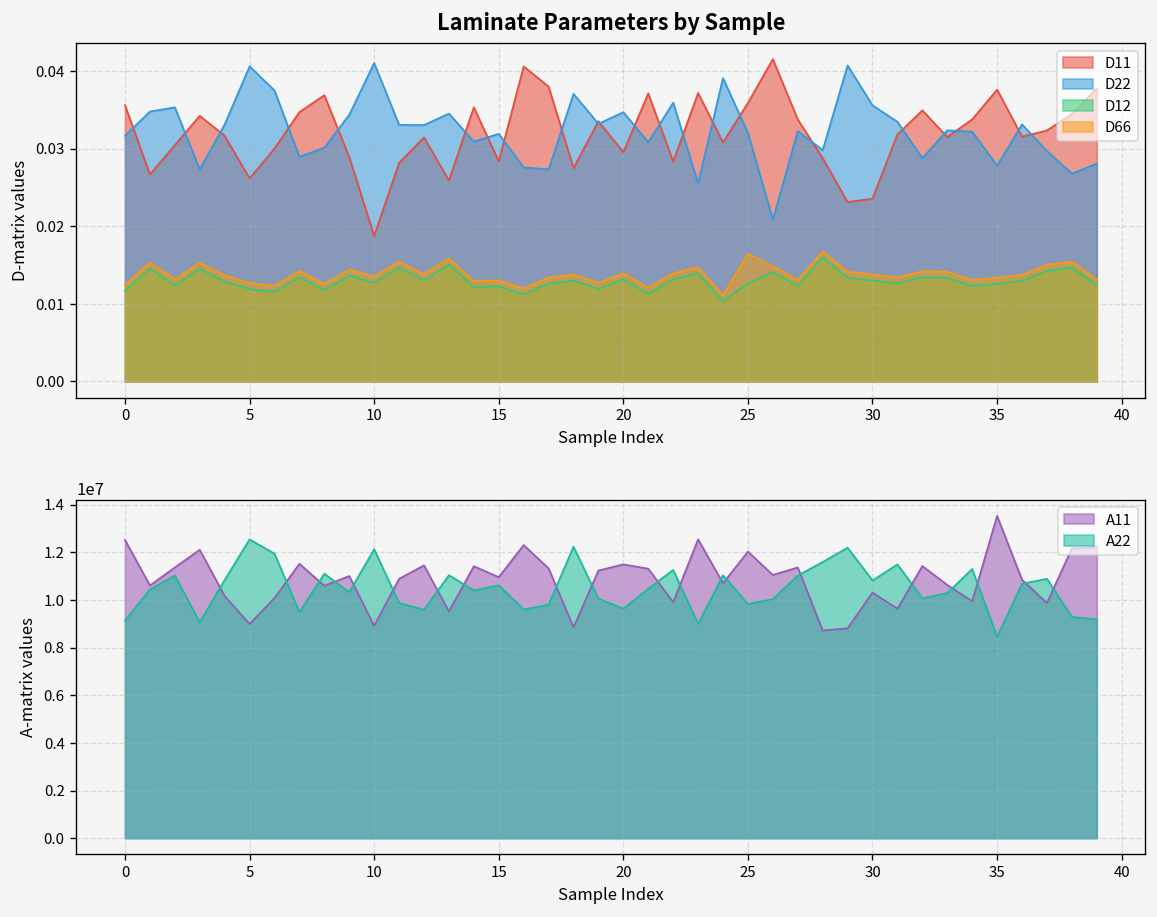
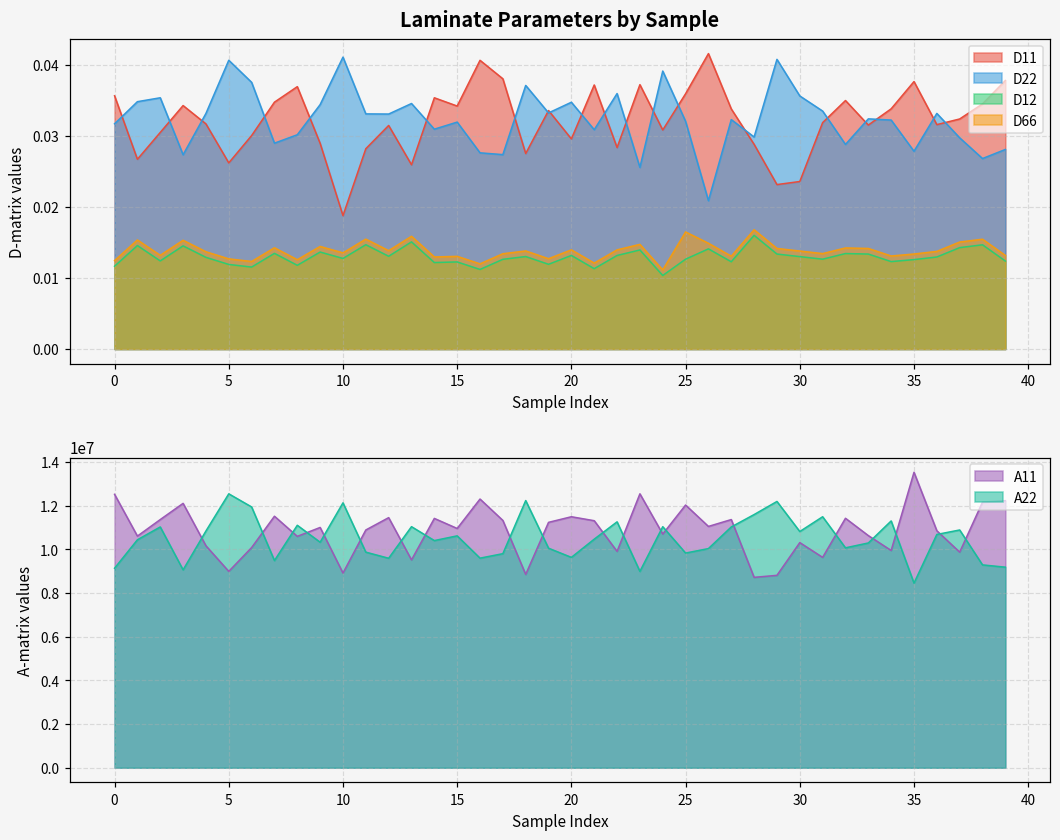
Laminate Parameters by Sample, D11, 15: 0.028 -> 0.034
